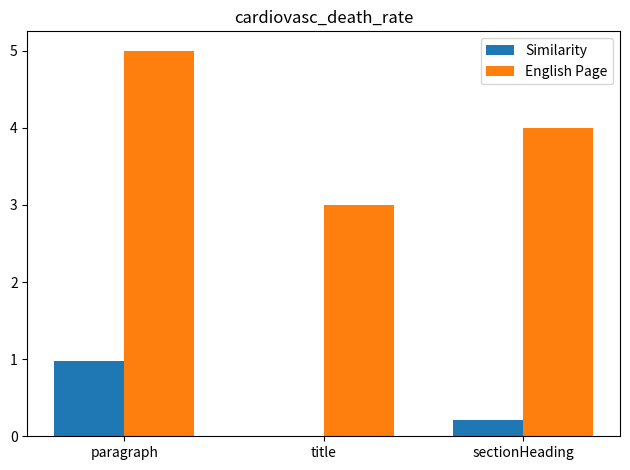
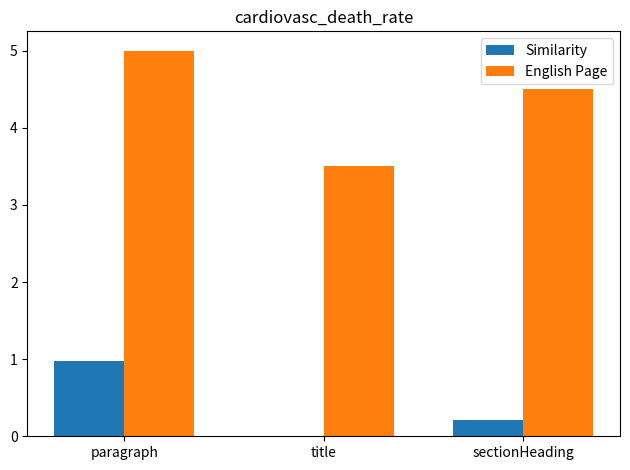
English Page, title: 3.0 -> 3.5
English Page, sectionHeading: 4.0 -> 4.5
